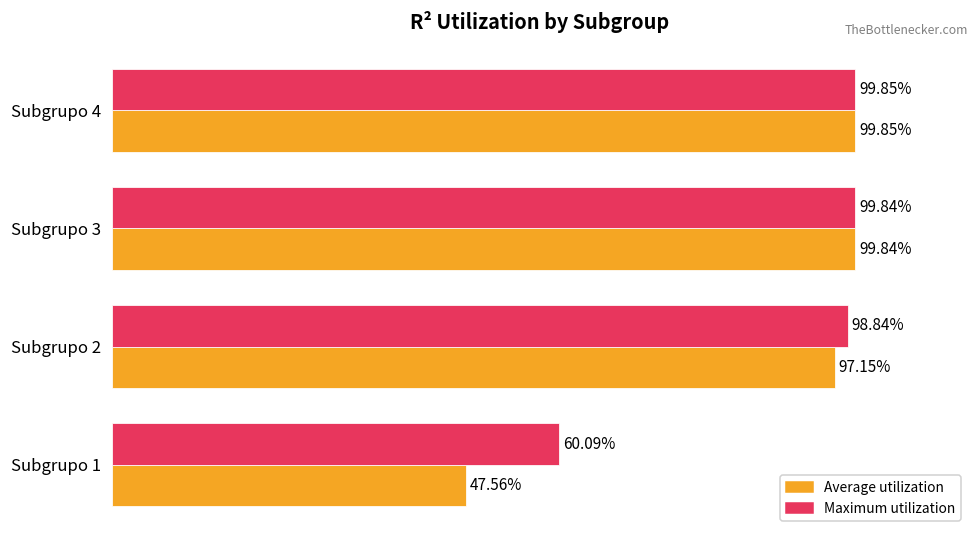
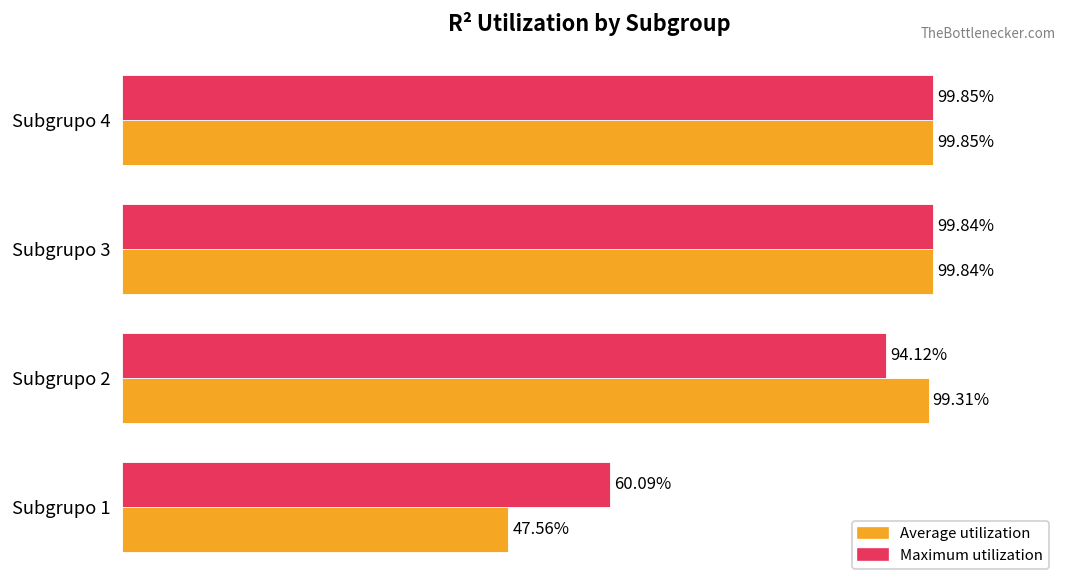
Maximum utilization, Subgrupo 2: 98.84% -> 94.12%
Average utilization, Subgrupo 2: 97.15% -> 99.31%
